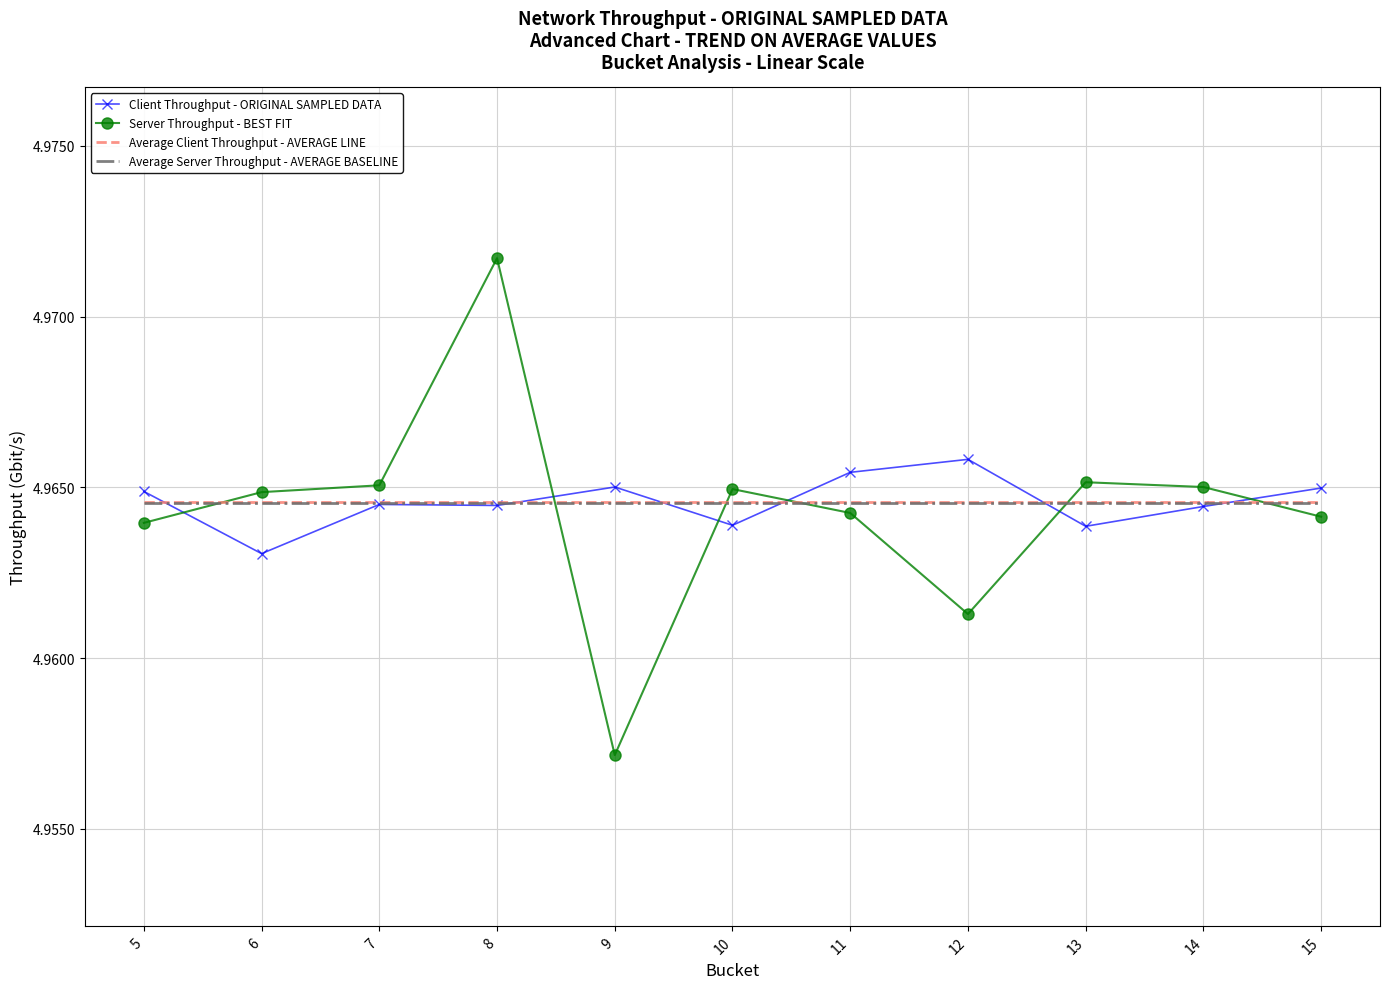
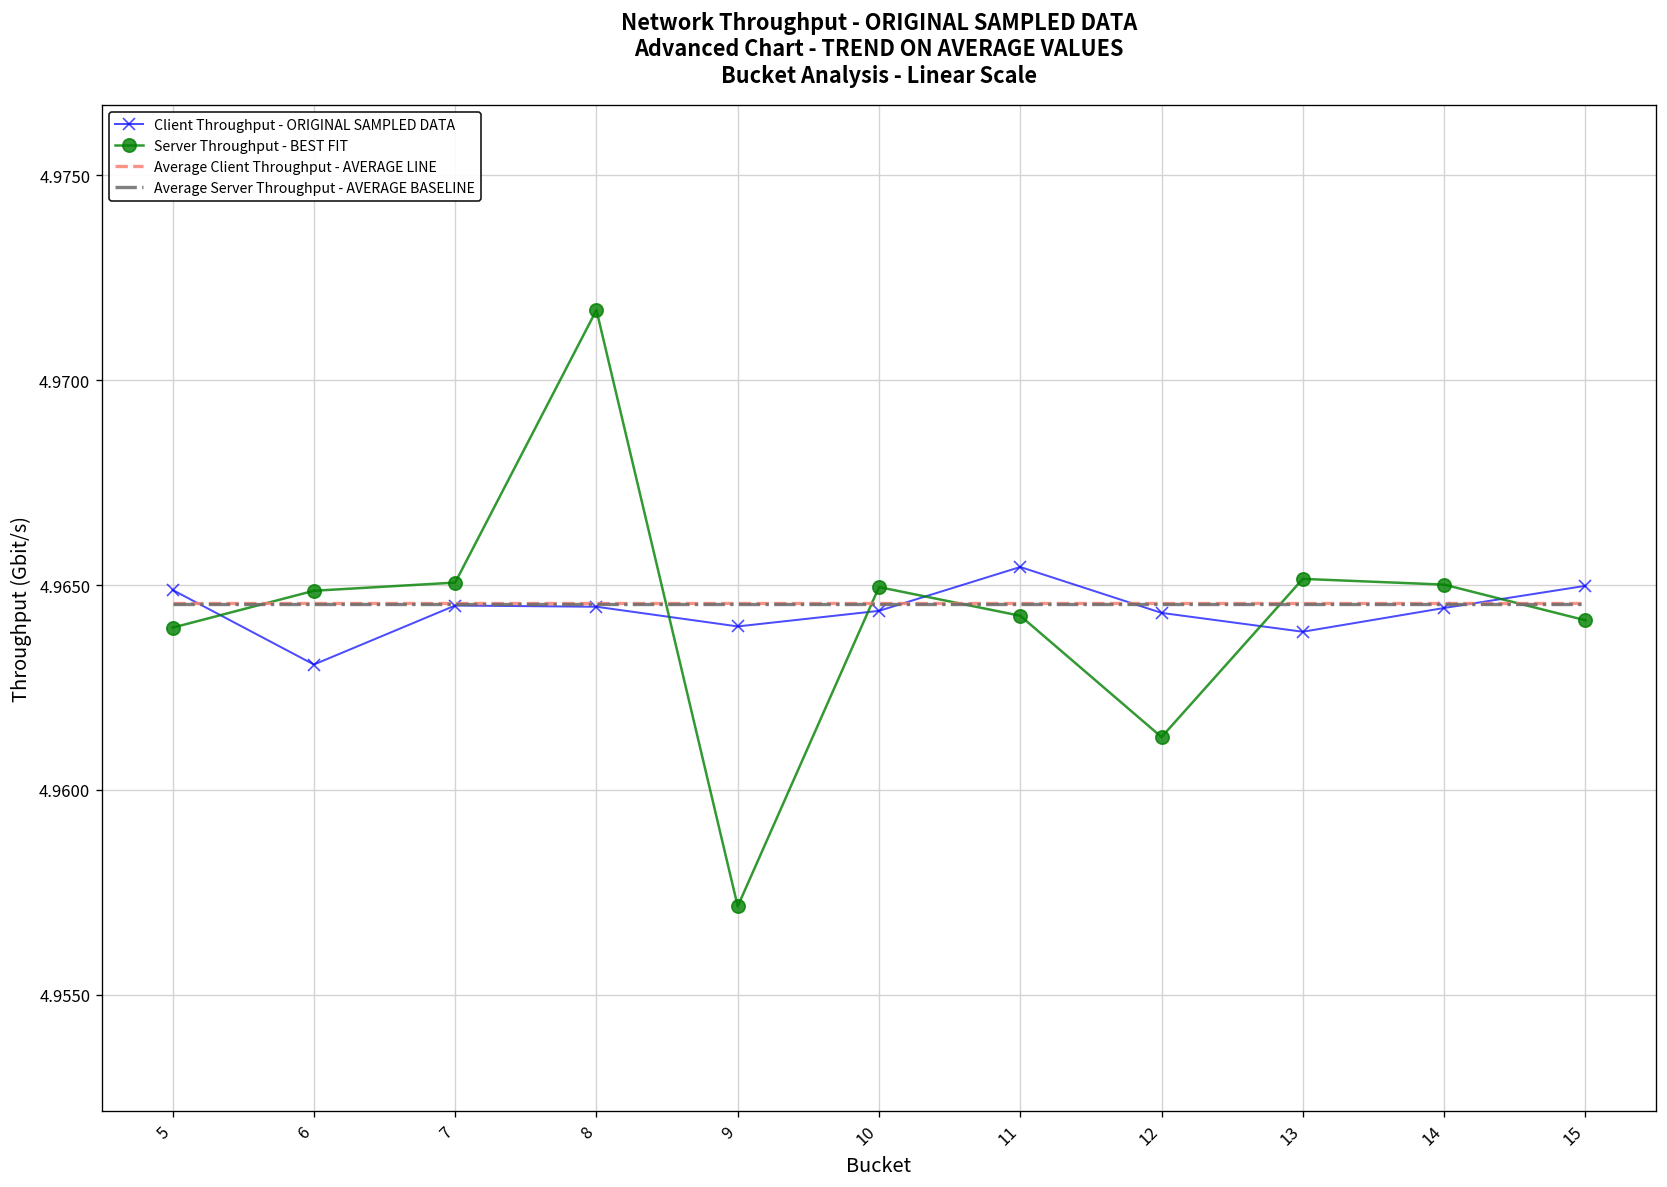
Client Throughput - ORIGINAL SAMPLED DATA, 9: 4.9650 -> 4.9640
Client Throughput - ORIGINAL SAMPLED DATA, 10: 4.9639 -> 4.9644
Client Throughput - ORIGINAL SAMPLED DATA, 12: 4.9658 -> 4.9643
